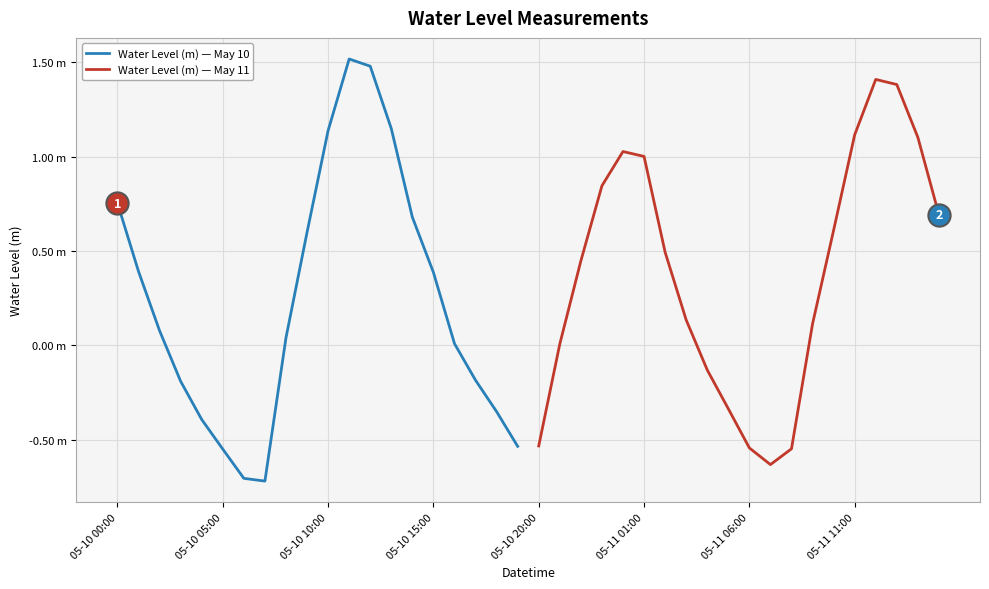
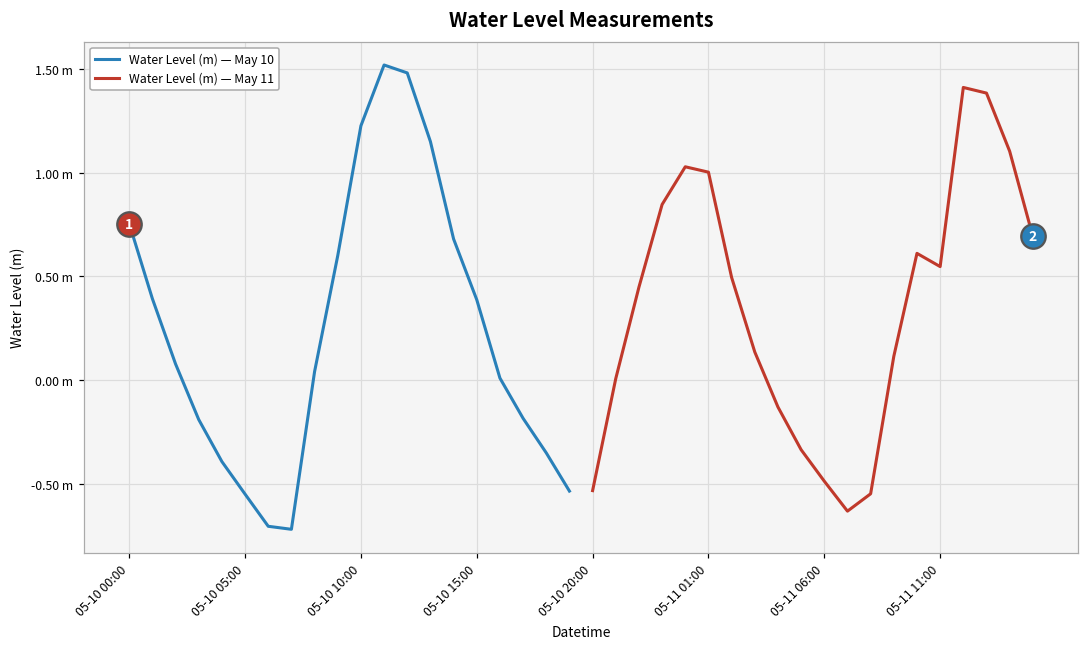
Water Level (m) — May 10, 05-10 10:00: 1.14 m -> 1.23 m
Water Level (m) — May 11, 05-11 06:00: -0.54 m -> -0.49 m
Water Level (m) — May 11, 05-11 11:00: 1.12 m -> 0.55 m
